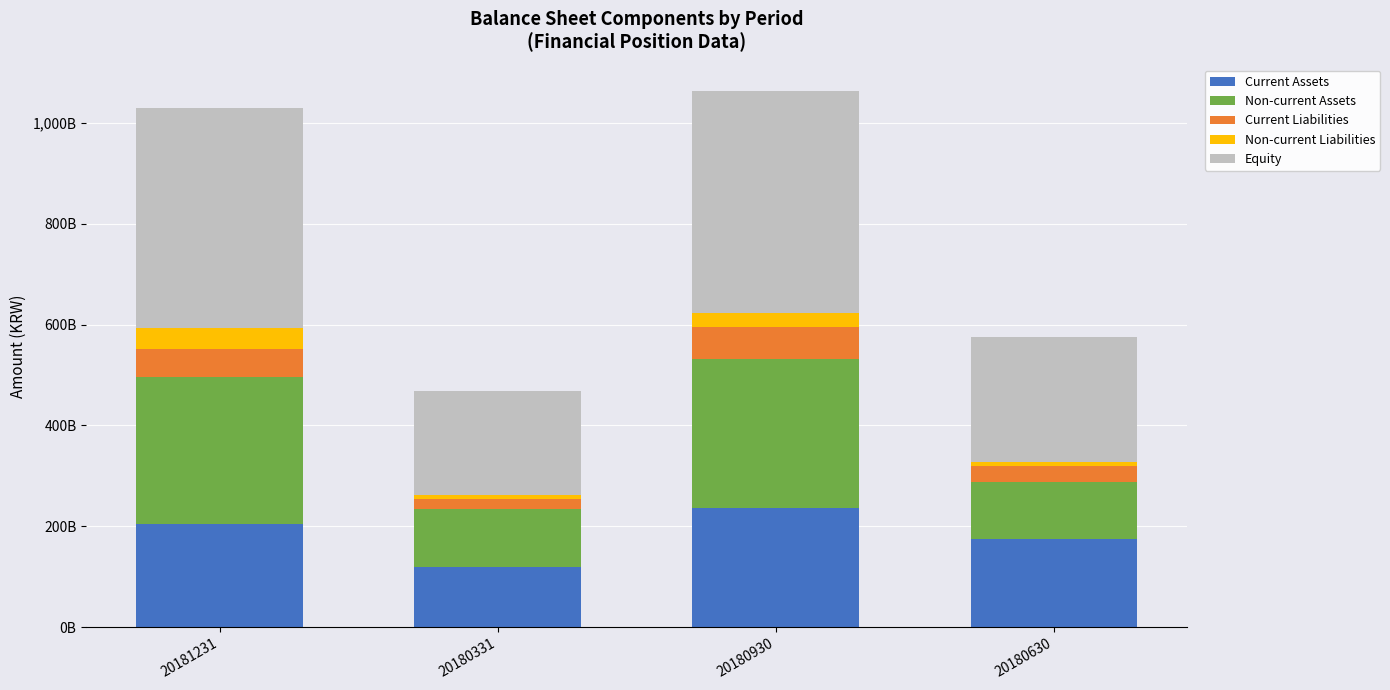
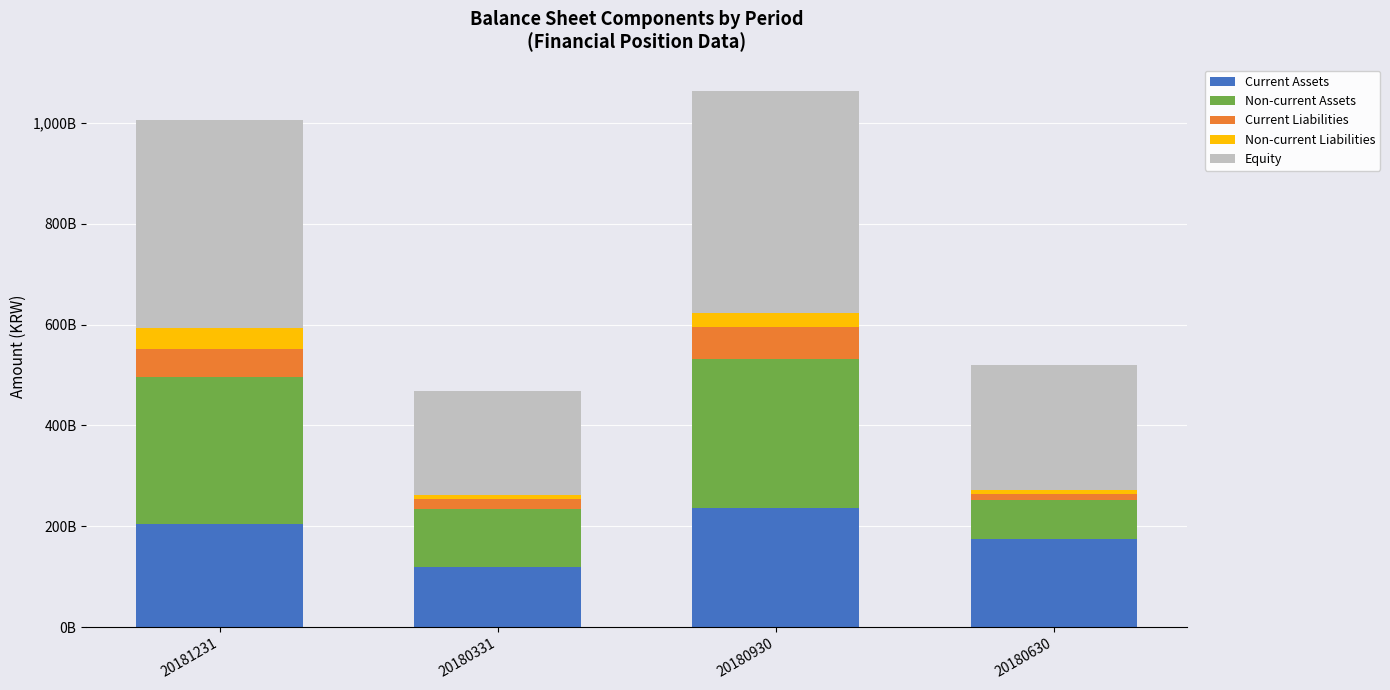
Equity, 20181231: 440,000,000,000 -> 410,000,000,000
Non-current Assets, 20180630: 110,000,000,000 -> 80,000,000,000
Current Liabilities, 20180630: 30,000,000,000 -> 10,000,000,000
